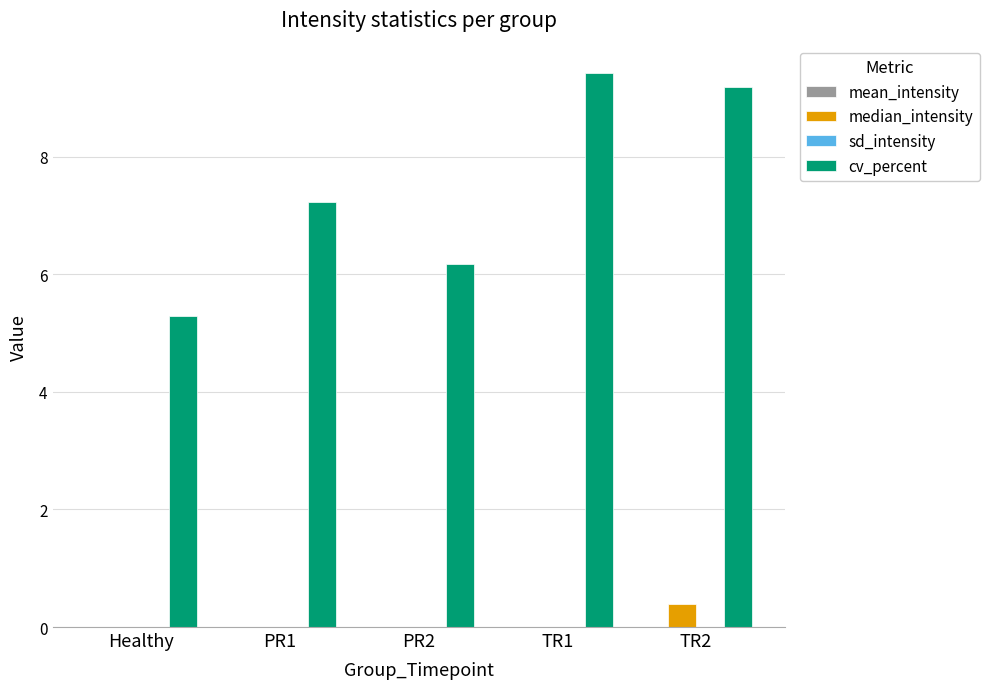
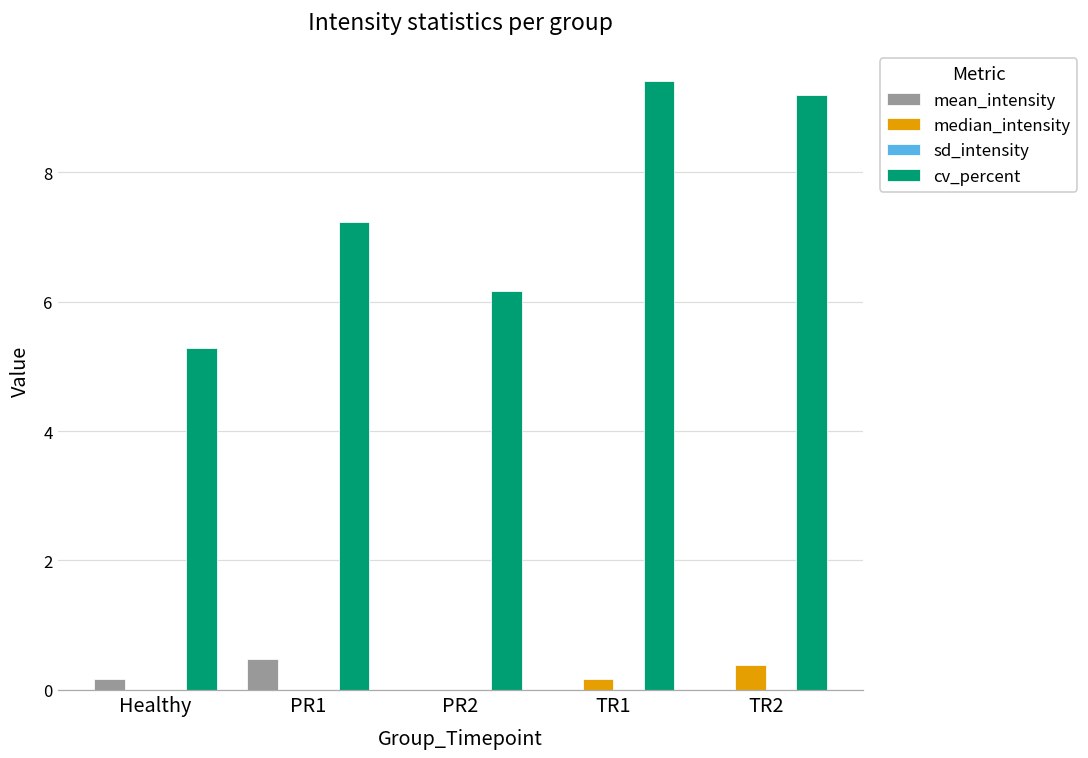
mean_intensity, Healthy: 0.0 -> 0.2
mean_intensity, PR1: 0.0 -> 0.5
median_intensity, TR1: 0.0 -> 0.2
